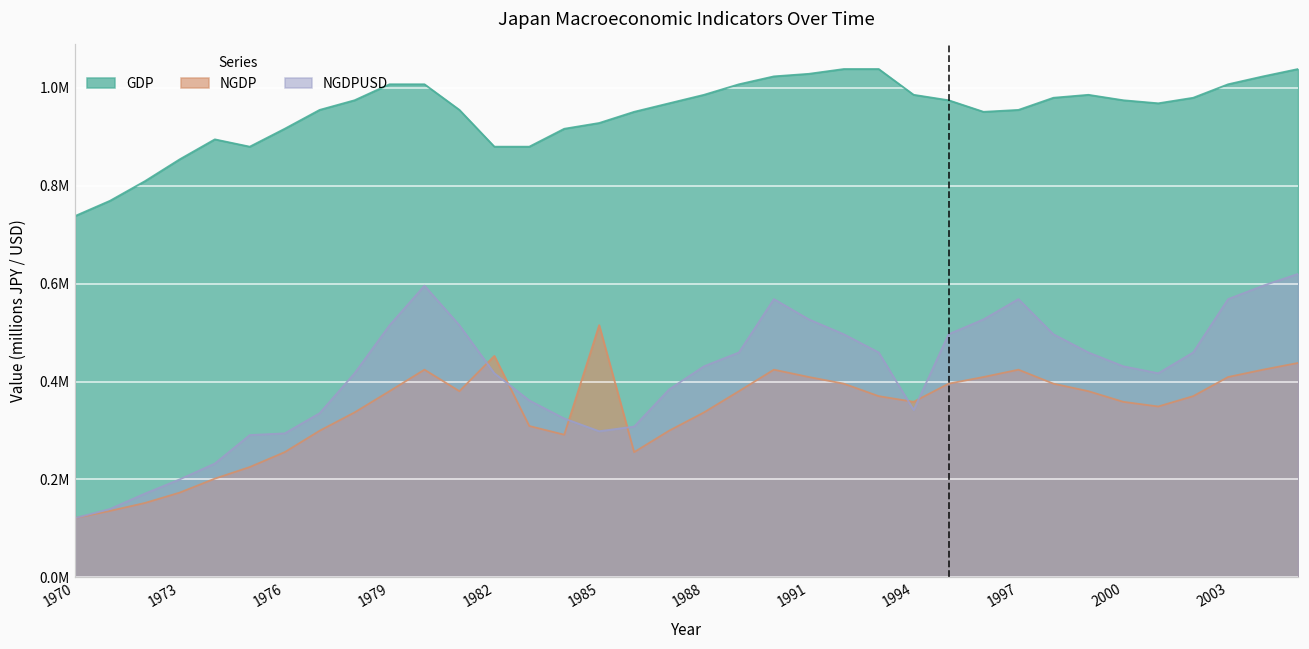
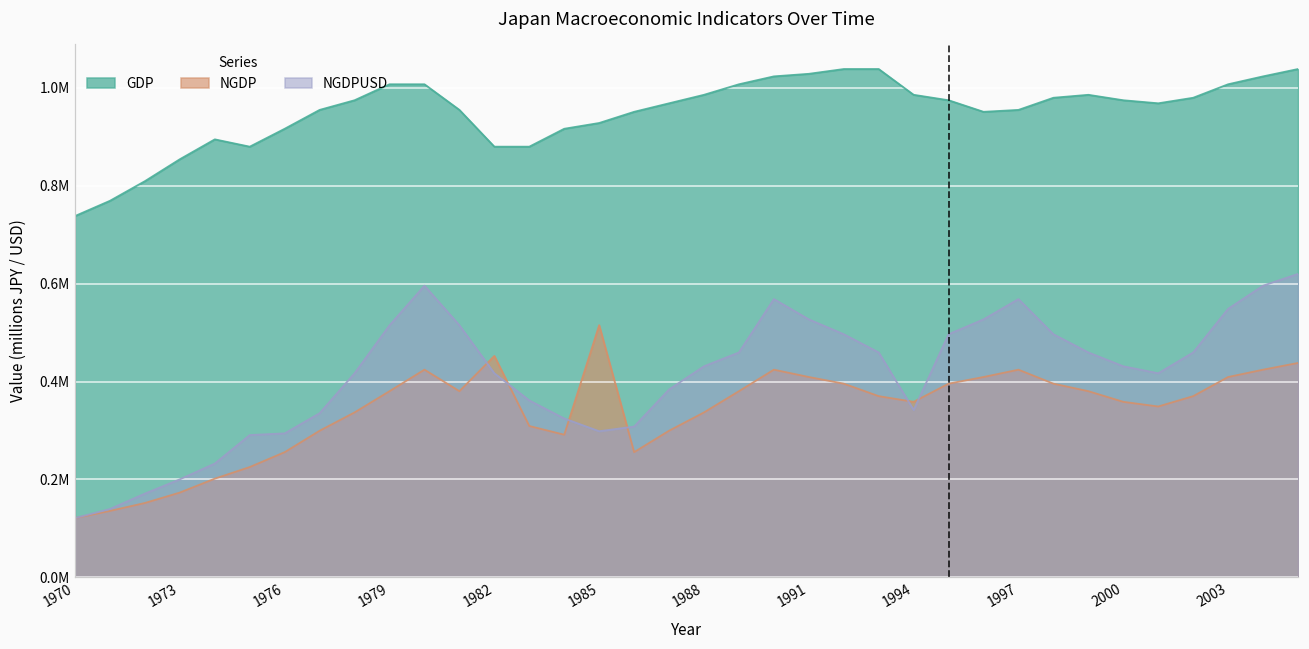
NGDPUSD, 2003: 570000 -> 550000
